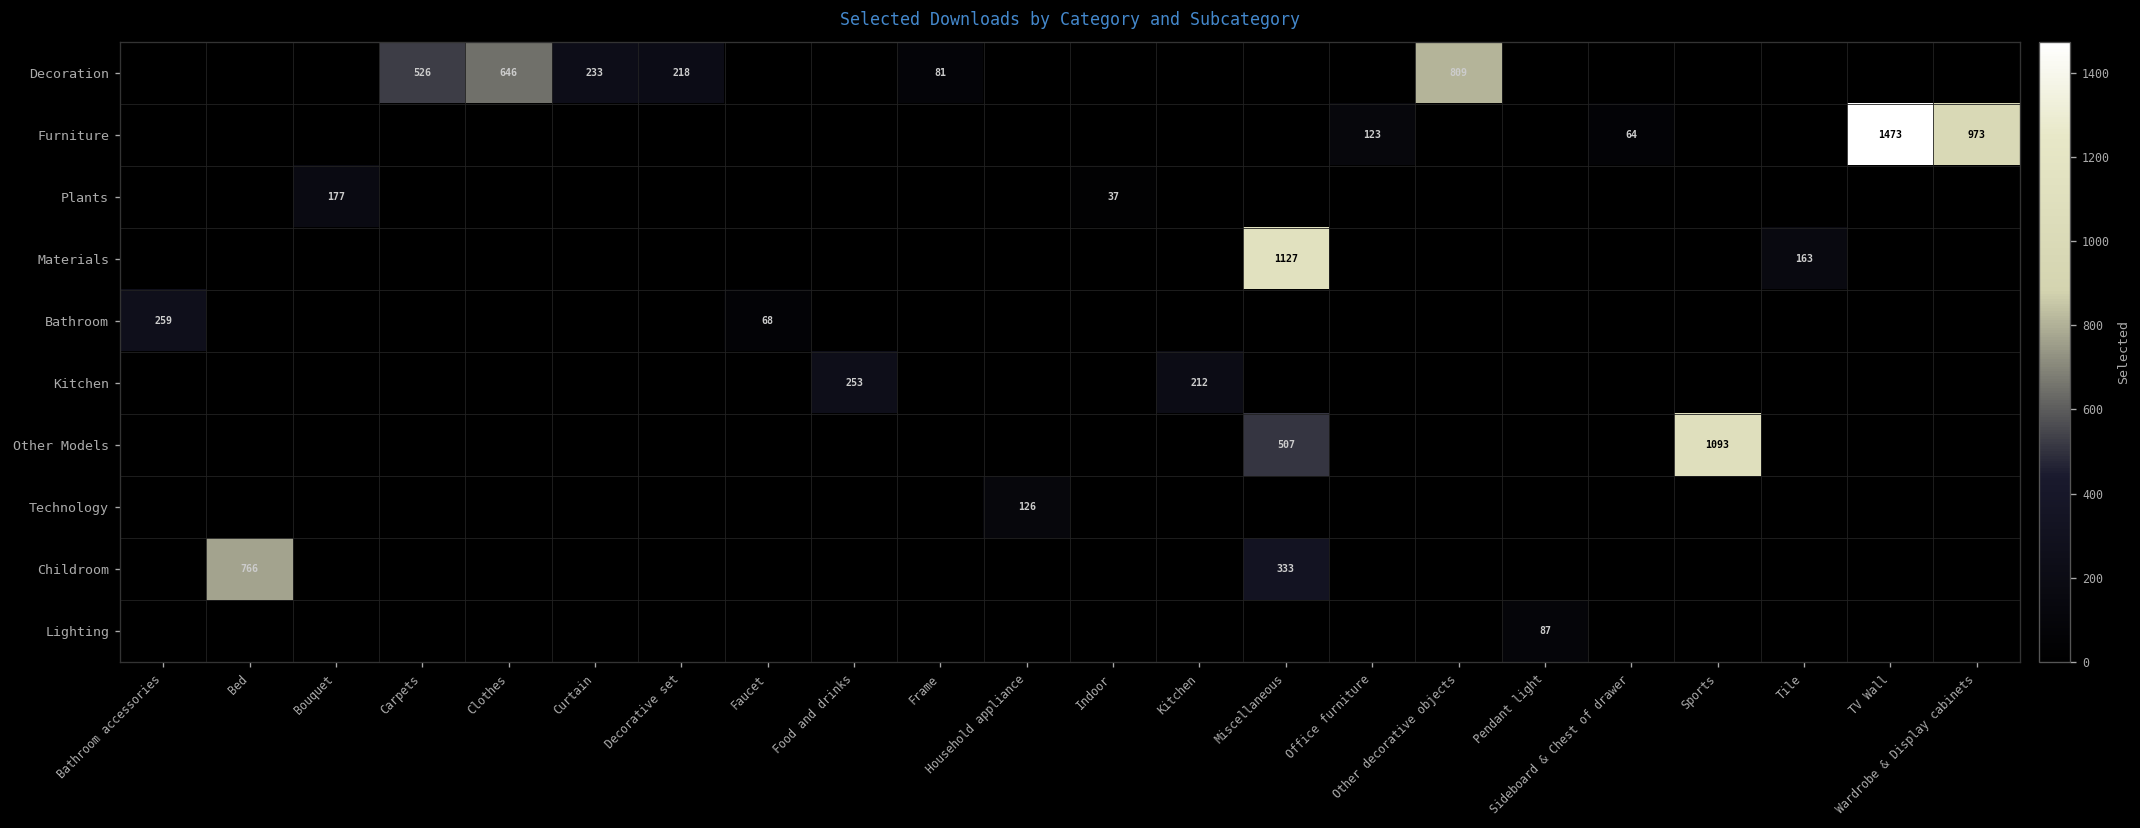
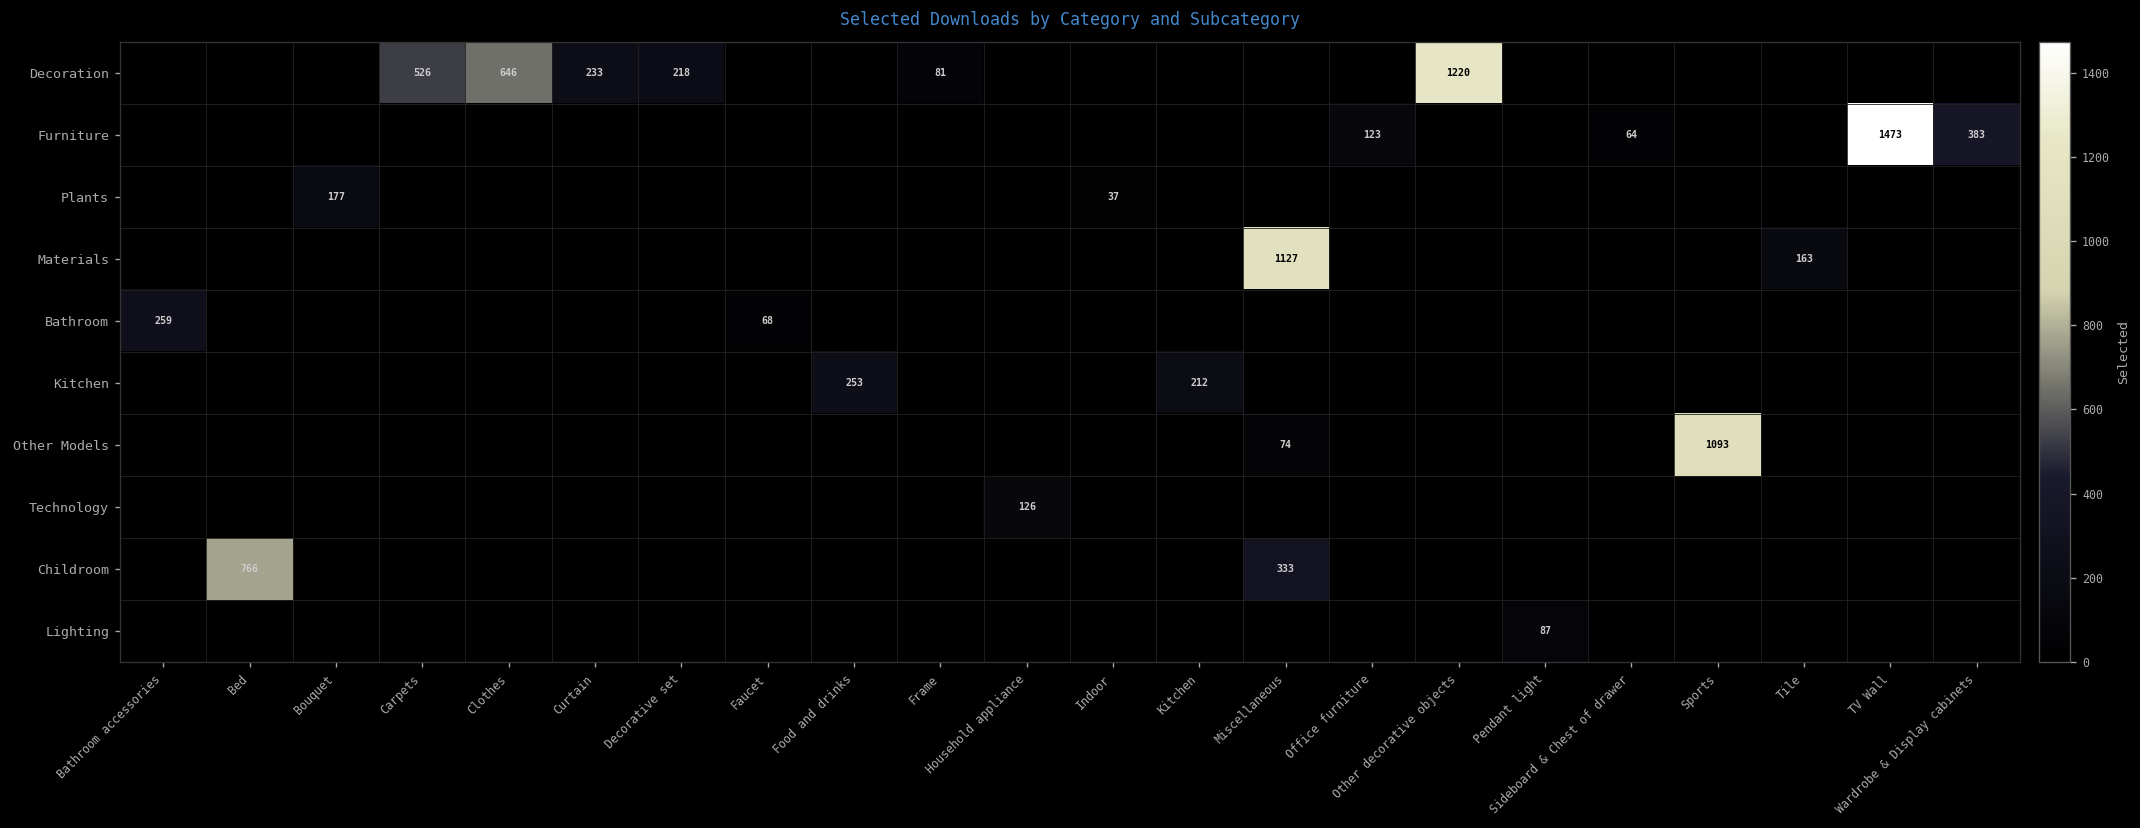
Decoration, Other decorative objects: 809 -> 1220
Furniture, Wardrobe & Display cabinets: 973 -> 383
Other Models, Miscellaneous: 507 -> 74
